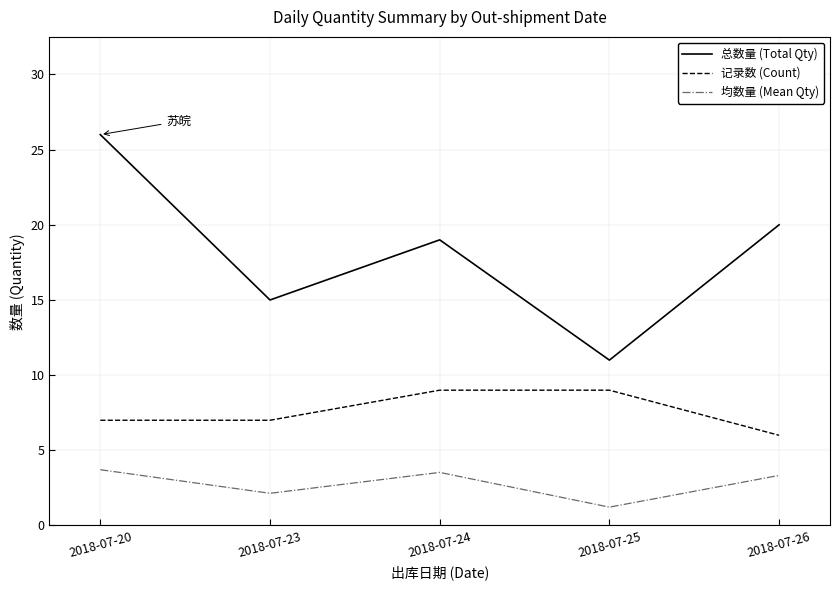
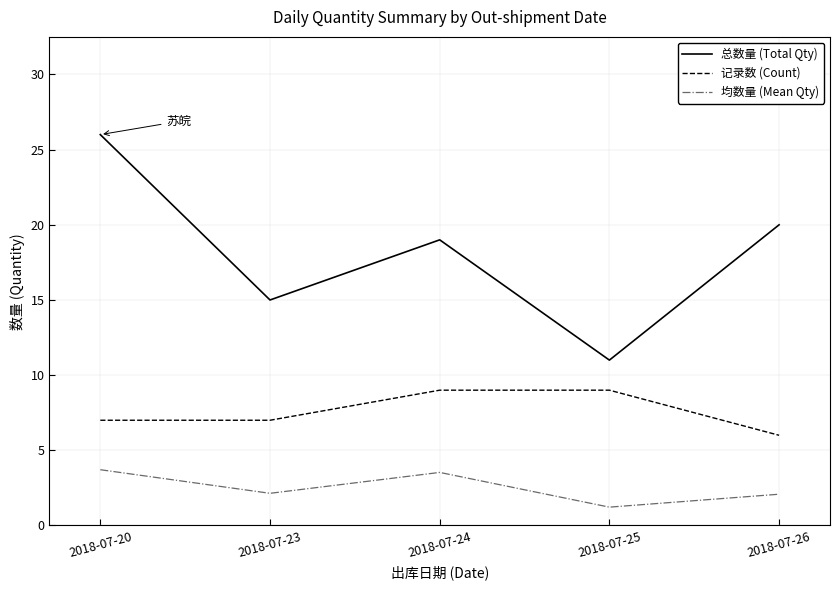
均数量 (Mean Qty), 2018-07-26: 3.3 -> 2.1
